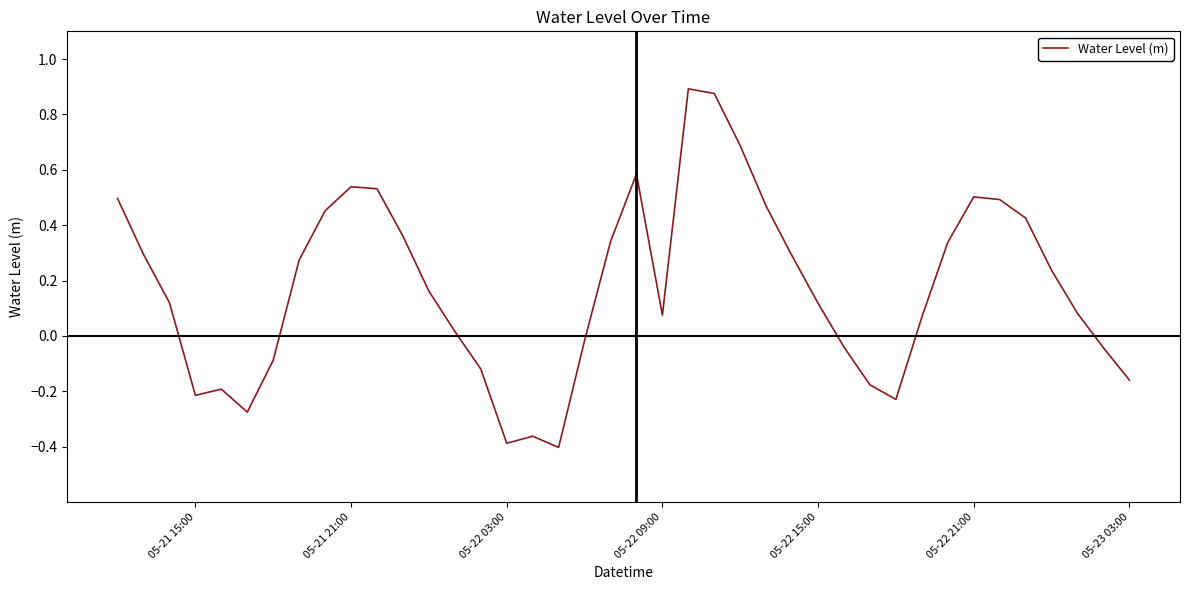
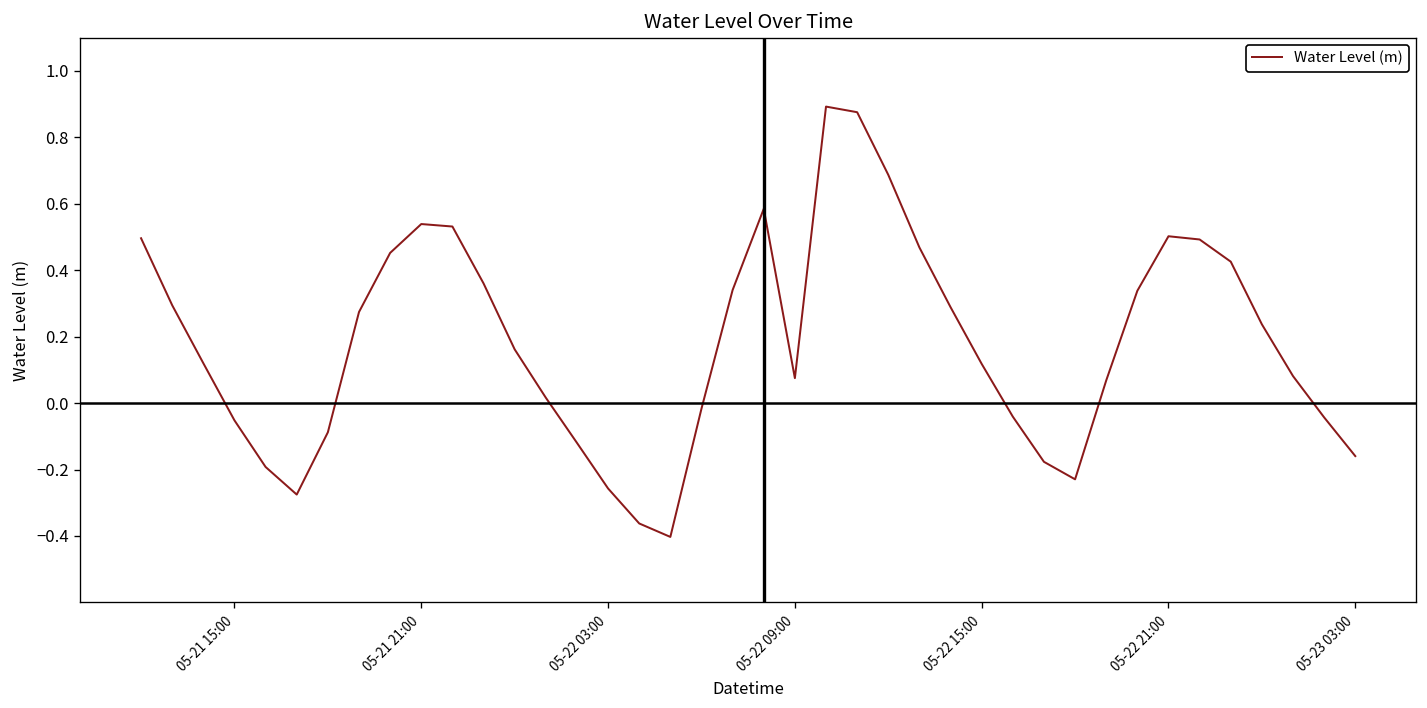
05-21 15:00: -0.21 -> -0.05
05-22 03:00: -0.39 -> -0.26
